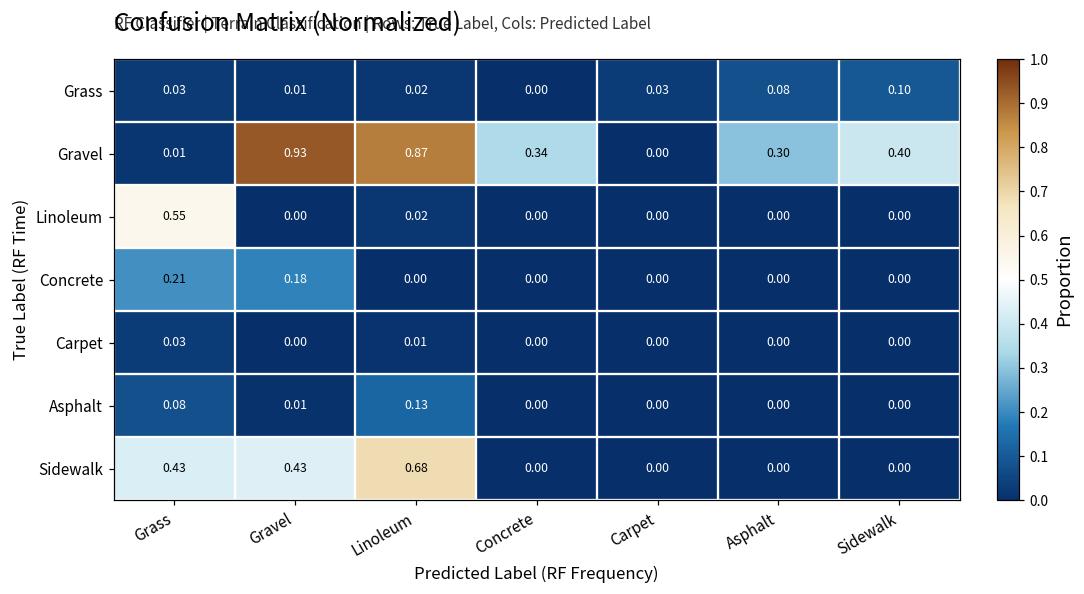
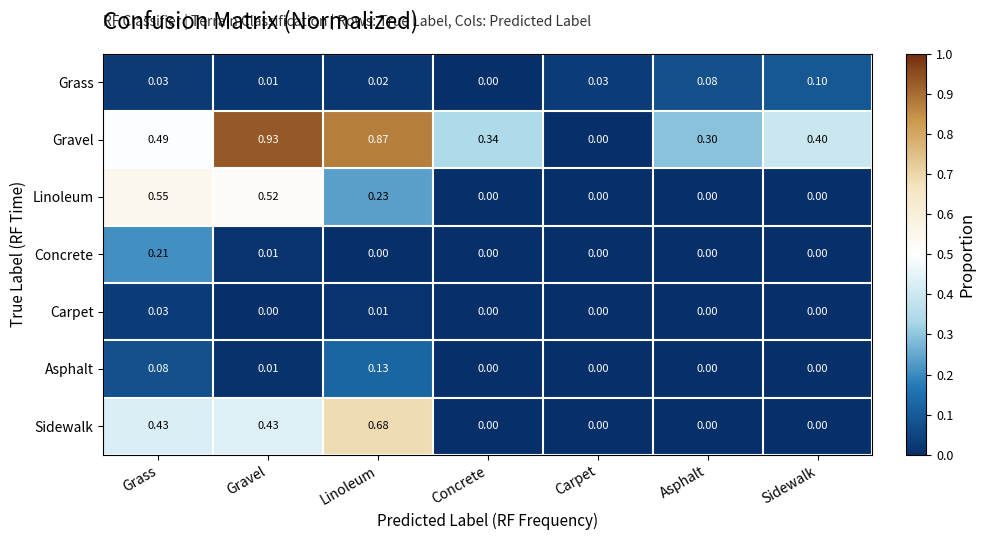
Gravel, Grass: 0.01 -> 0.49
Linoleum, Gravel: 0.00 -> 0.52
Linoleum, Linoleum: 0.02 -> 0.23
Concrete, Gravel: 0.18 -> 0.01
